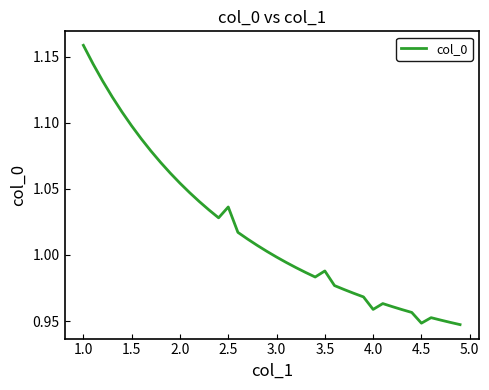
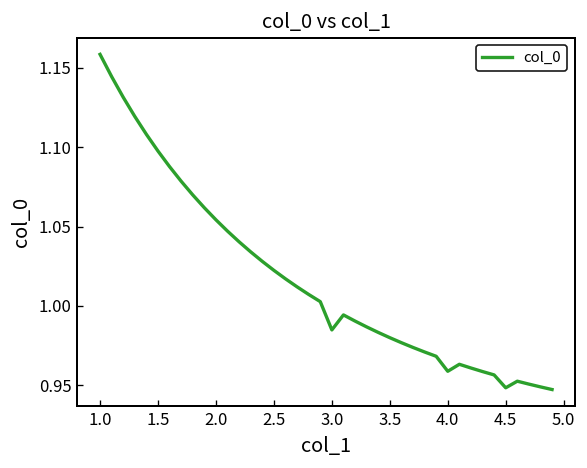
2.5: 1.036 -> 1.022
3.0: 0.998 -> 0.985
3.5: 0.988 -> 0.980
